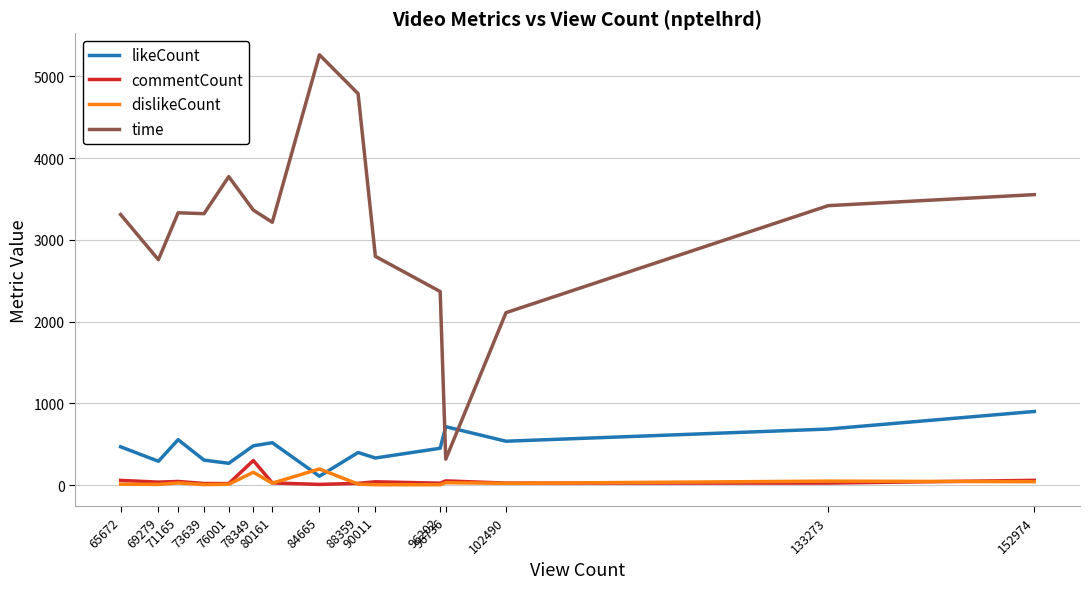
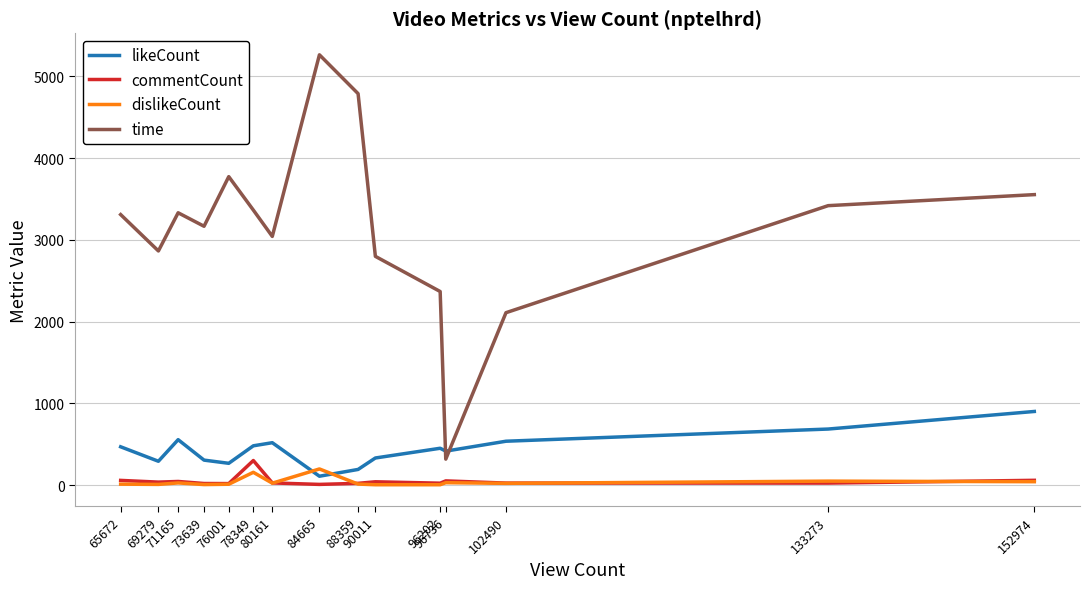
time, 69279: 2800 -> 2900
time, 73639: 3300 -> 3200
time, 80161: 3200 -> 3000
likeCount, 88359: 400 -> 200
likeCount, 96736: 700 -> 400
